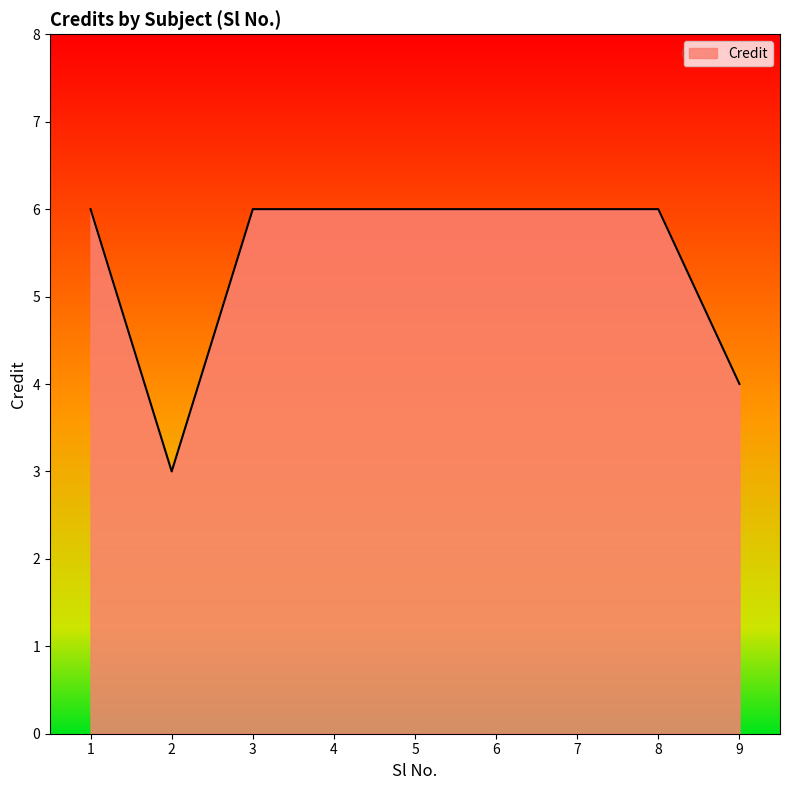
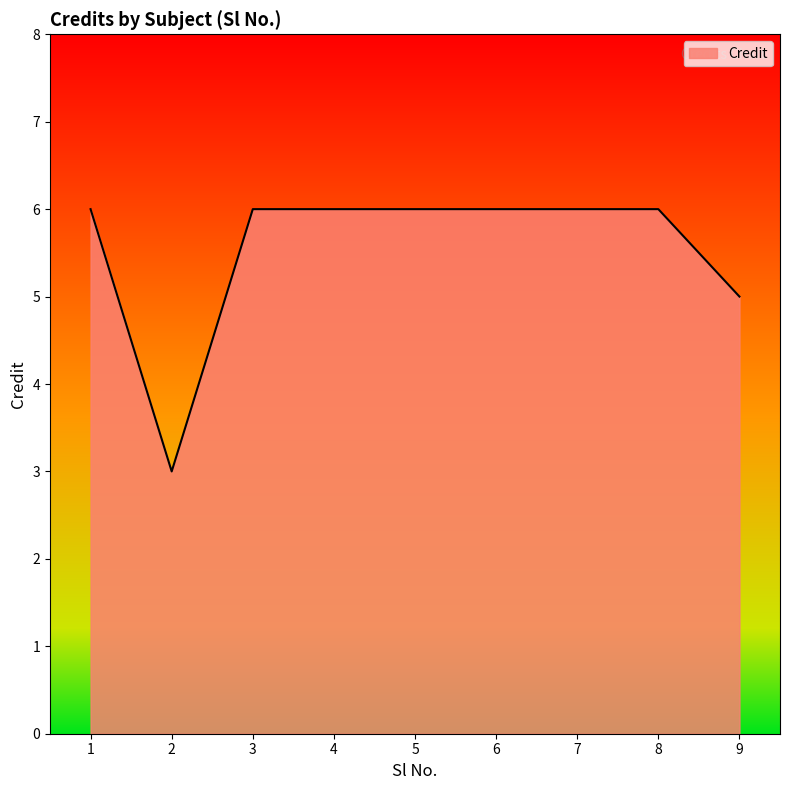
9: 4 -> 5
